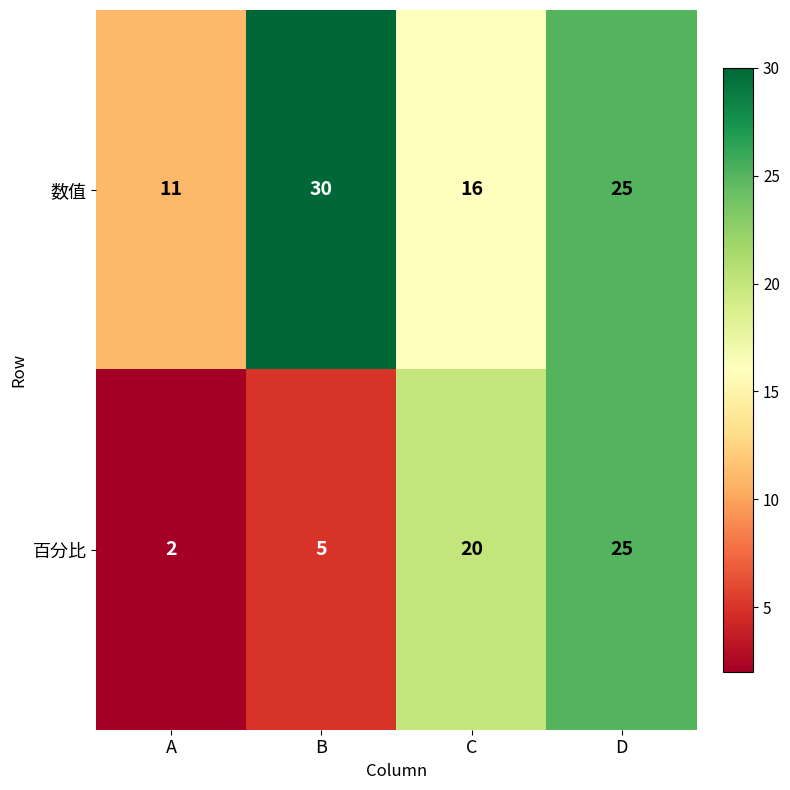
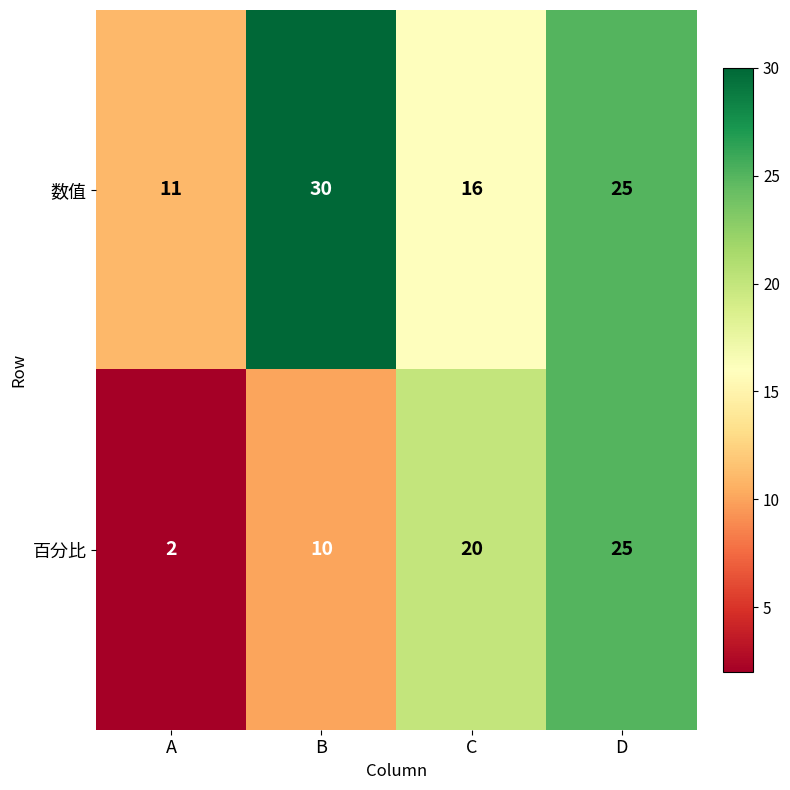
百分比, B: 5 -> 10
